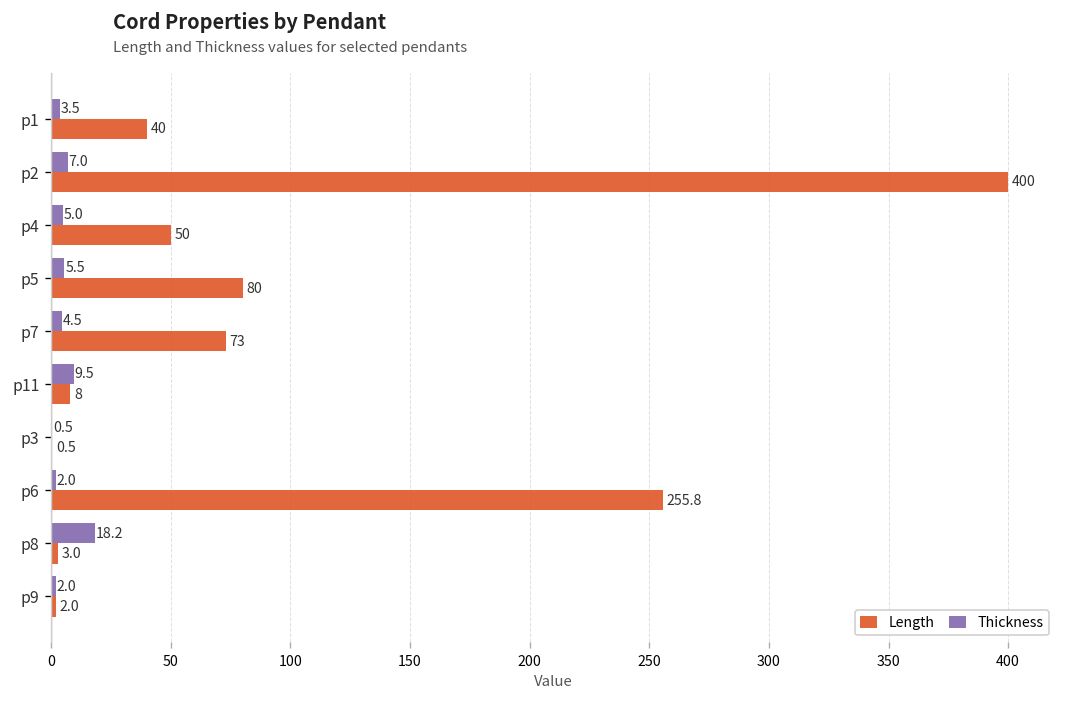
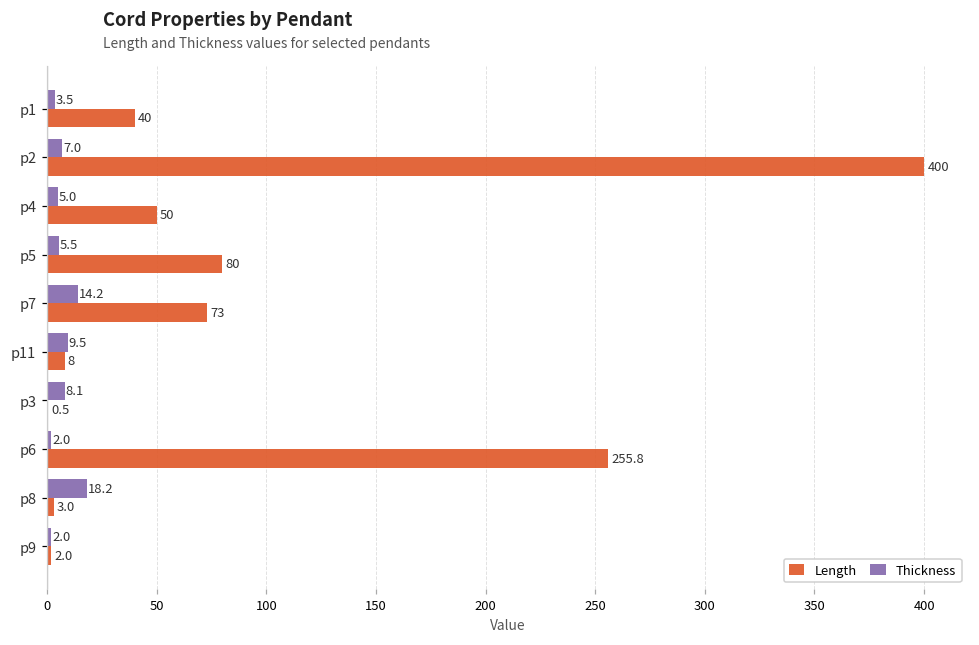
Thickness, p7: 4.5 -> 14.2
Thickness, p3: 0.5 -> 8.1
